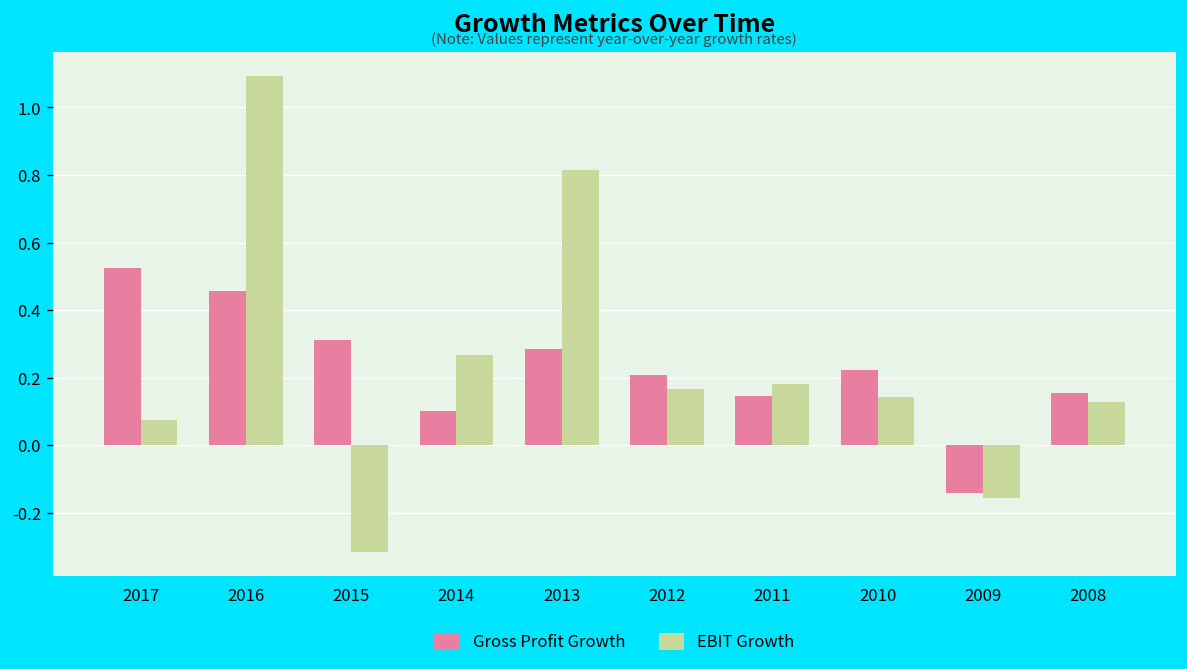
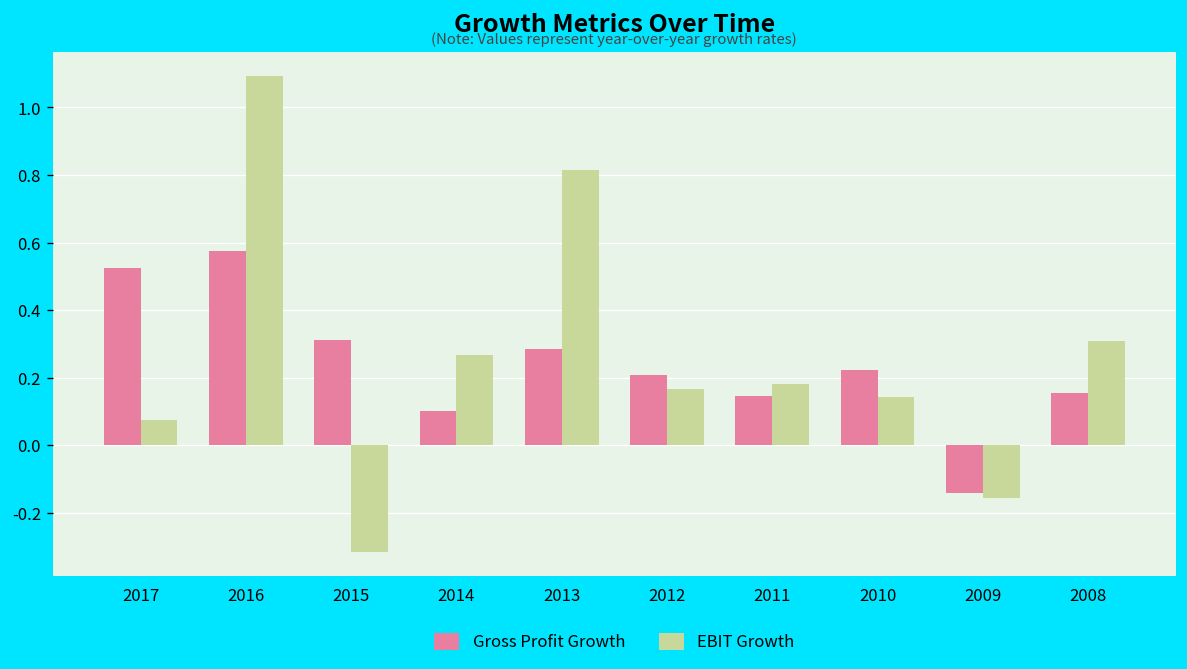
Gross Profit Growth, 2016: 0.46 -> 0.57
EBIT Growth, 2008: 0.13 -> 0.31
